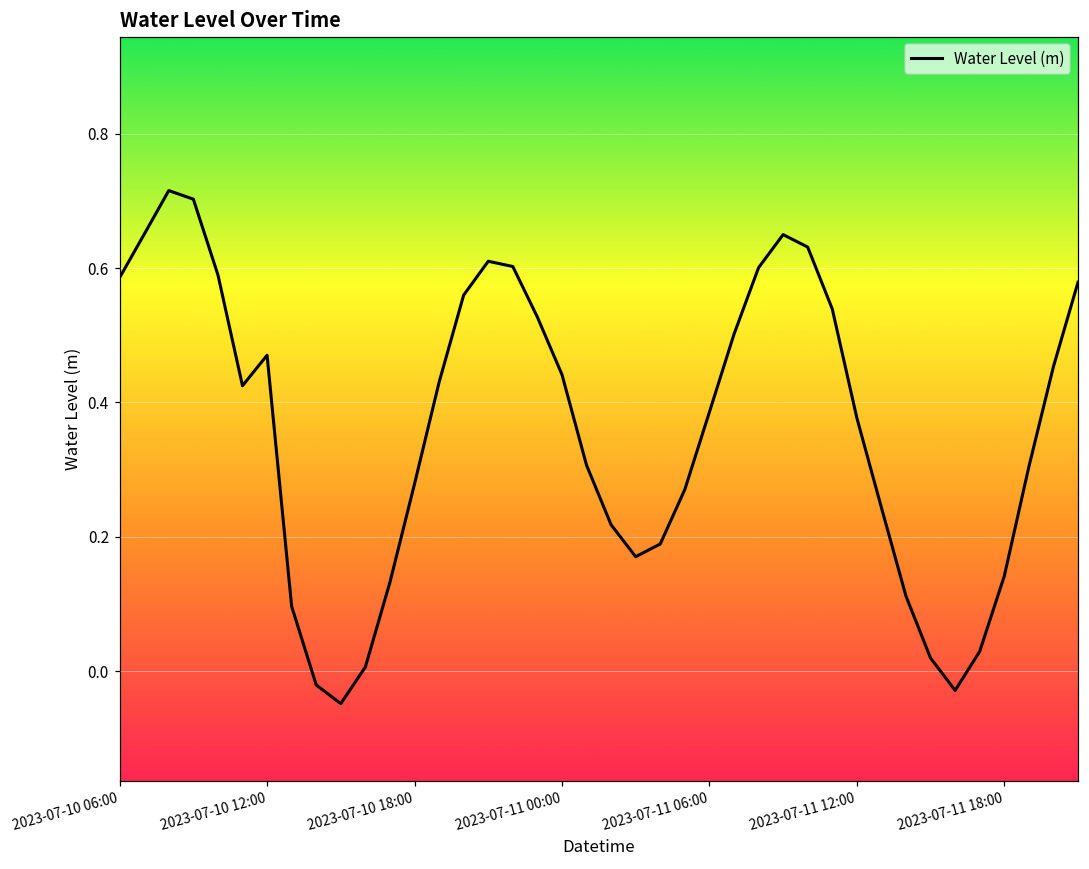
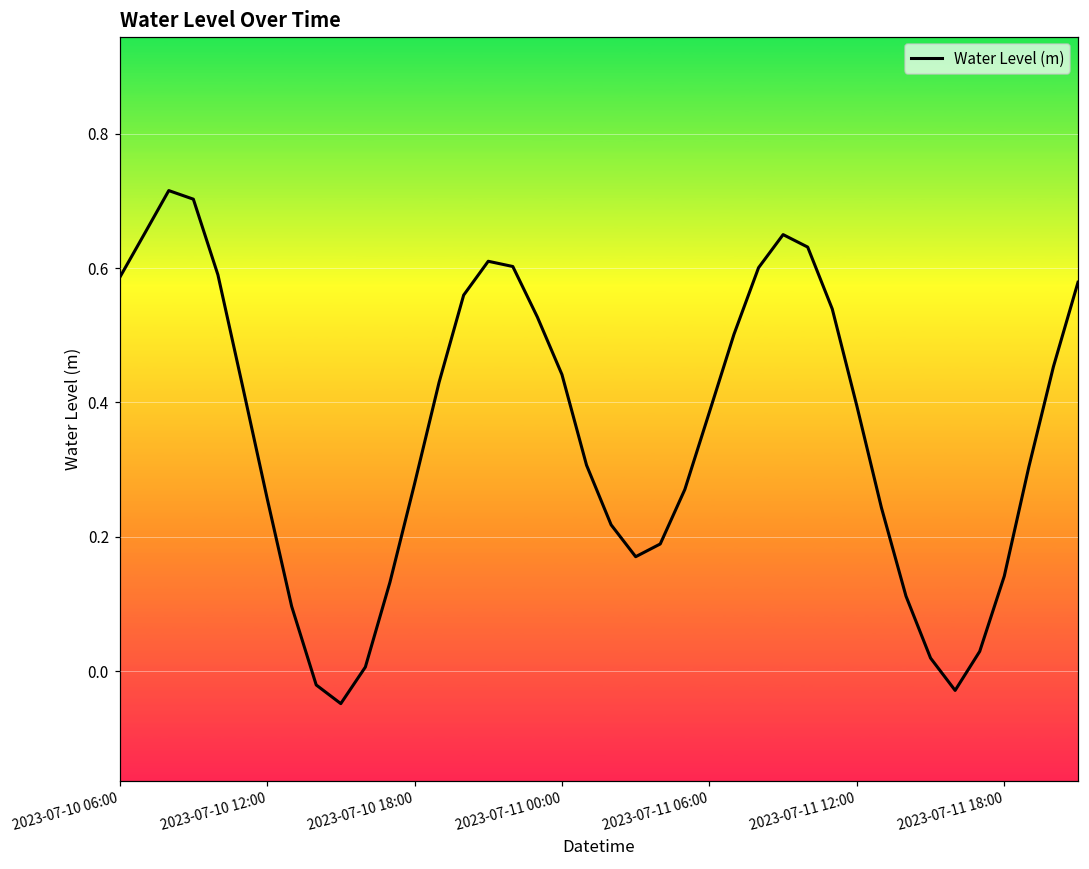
2023-07-10 12:00: 0.47 -> 0.26
2023-07-11 12:00: 0.38 -> 0.39
